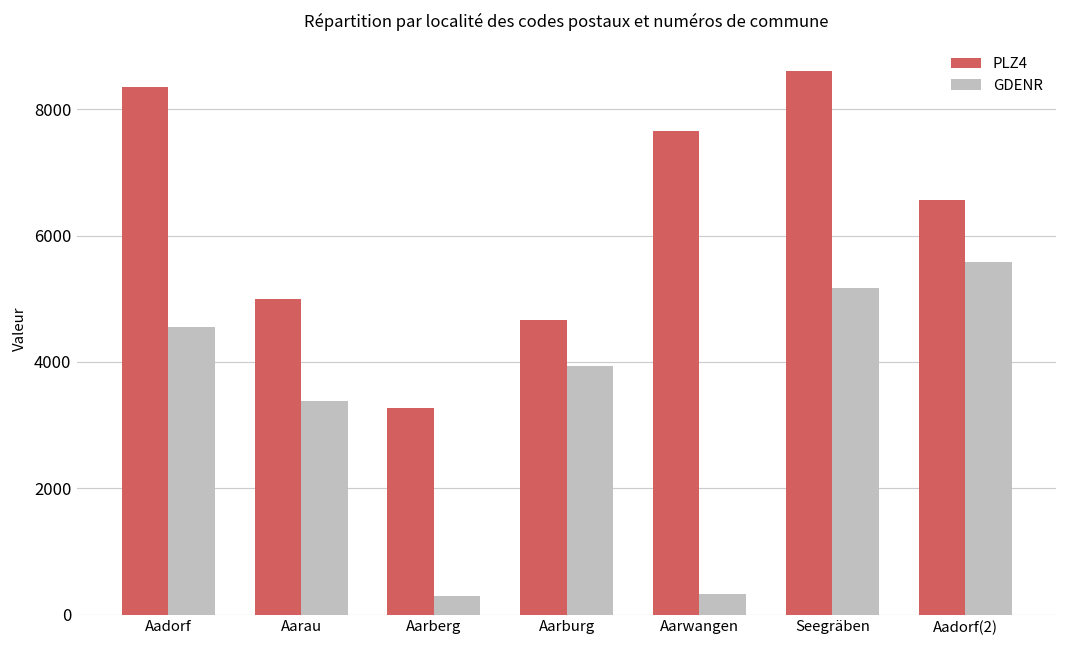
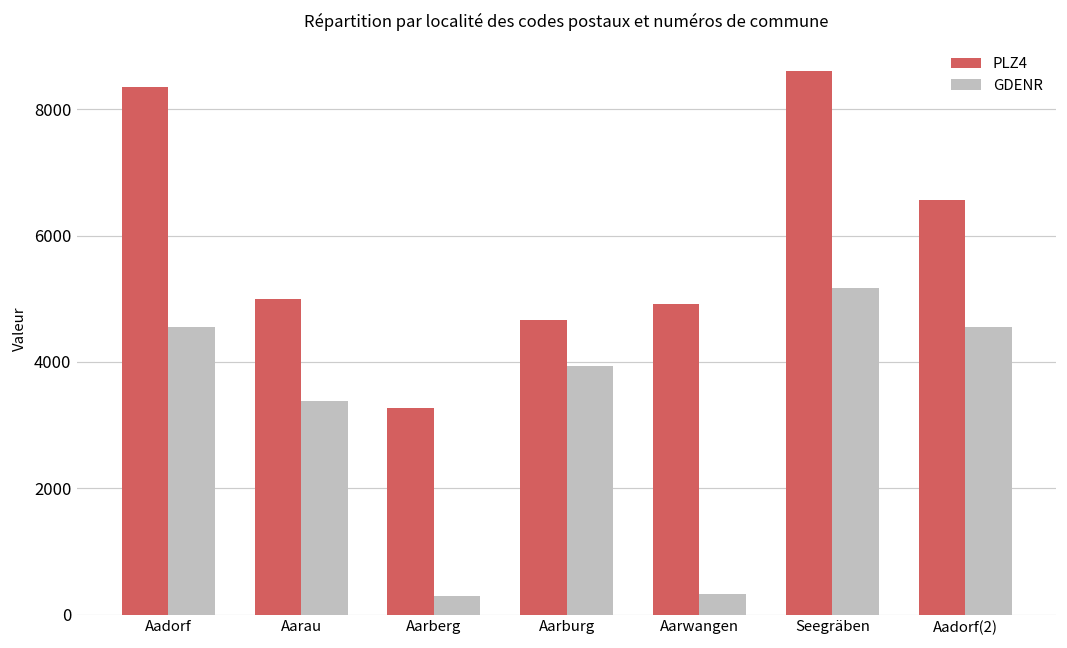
PLZ4, Aarwangen: 7600 -> 4900
GDENR, Aadorf(2): 5600 -> 4600
